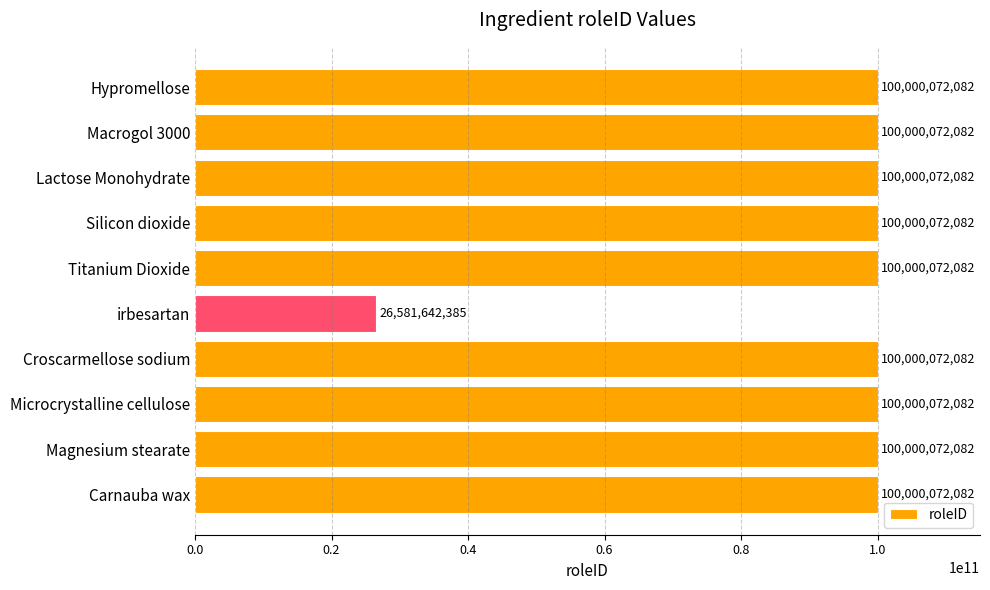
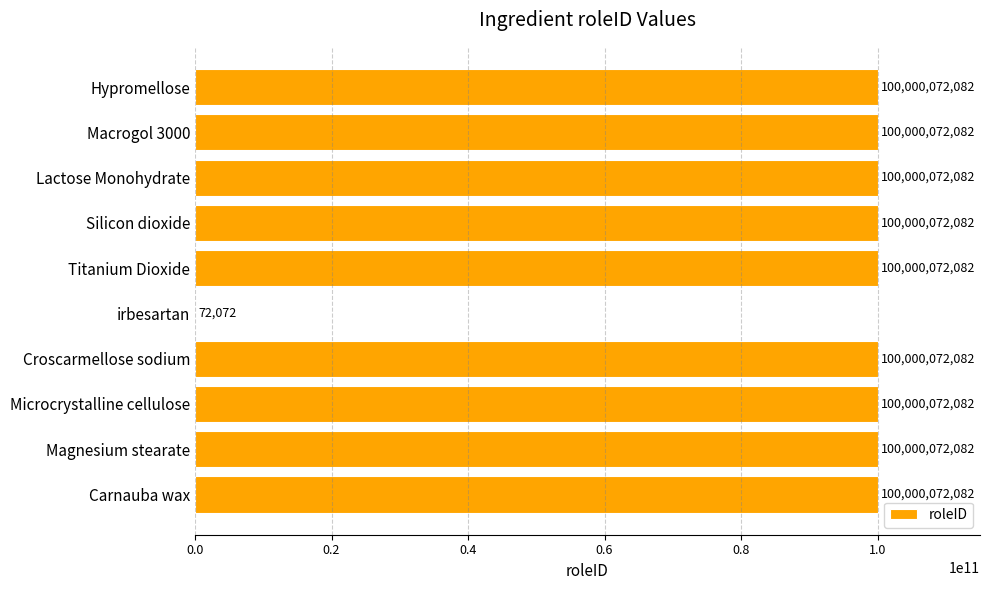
irbesartan: 26,581,642,385 -> 72,072
